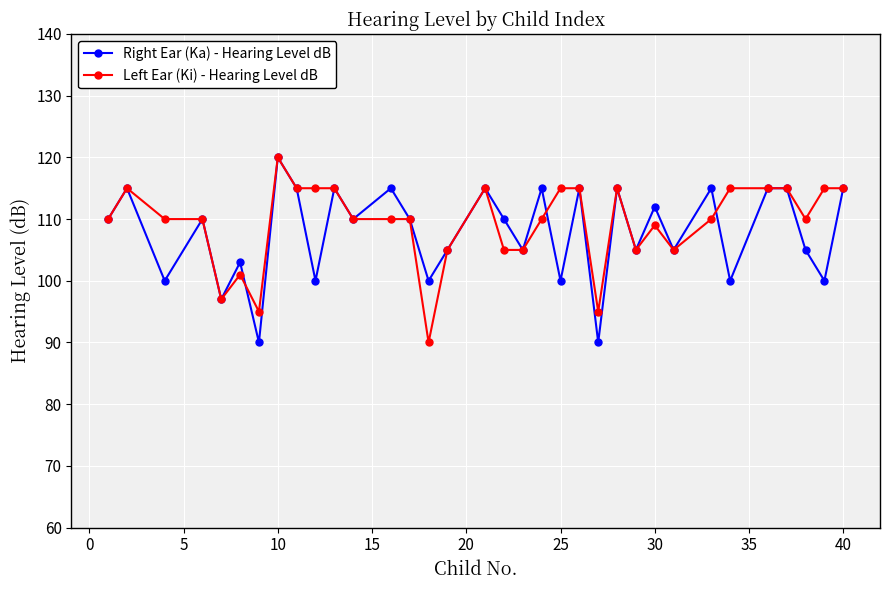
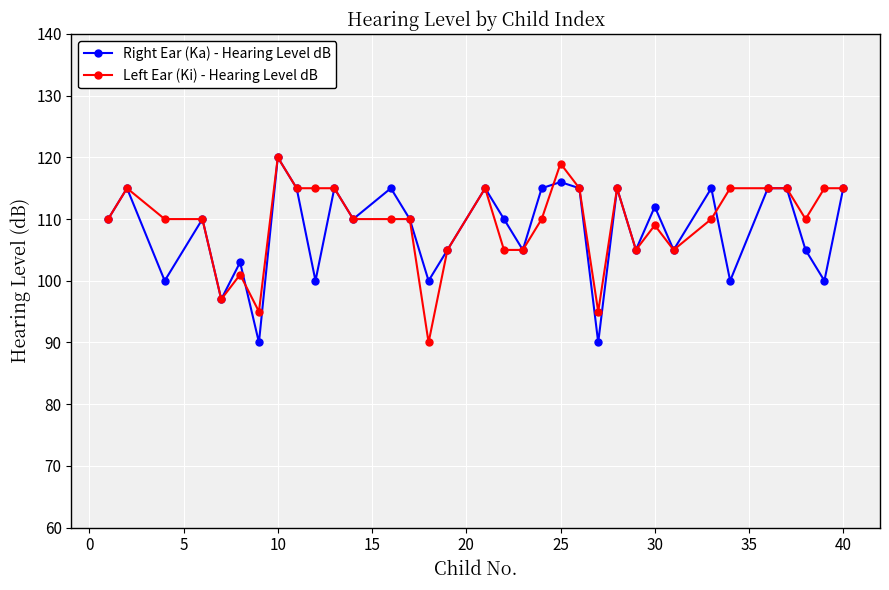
Right Ear (Ka) - Hearing Level dB, 25: 100 -> 116
Left Ear (Ki) - Hearing Level dB, 25: 115 -> 119
